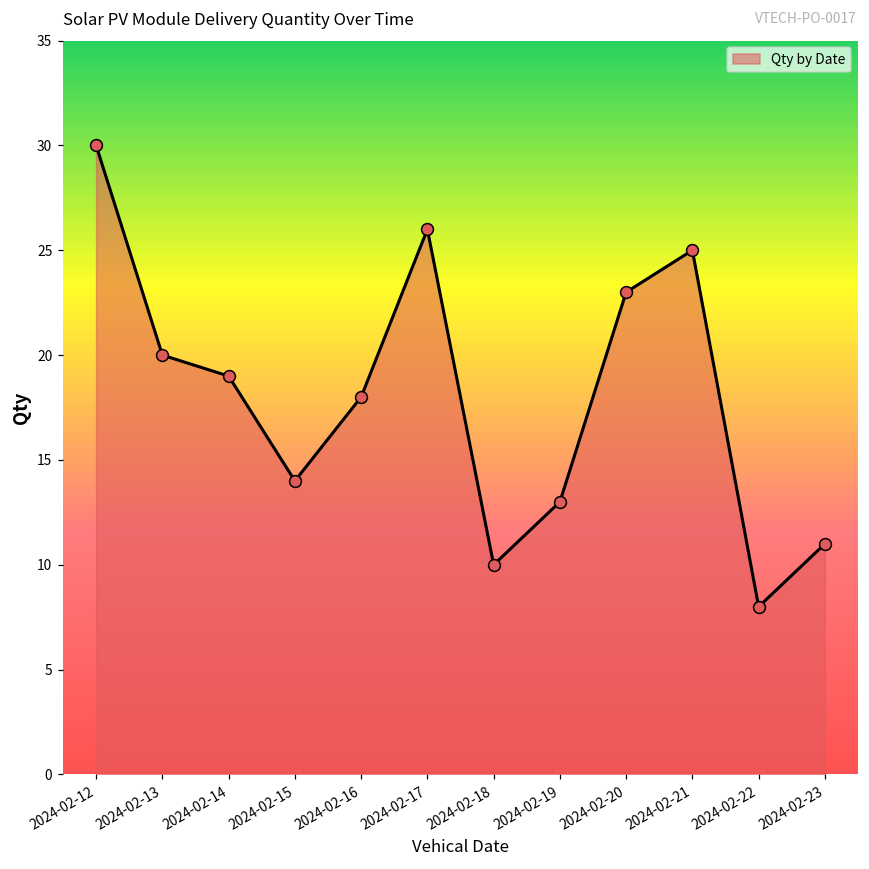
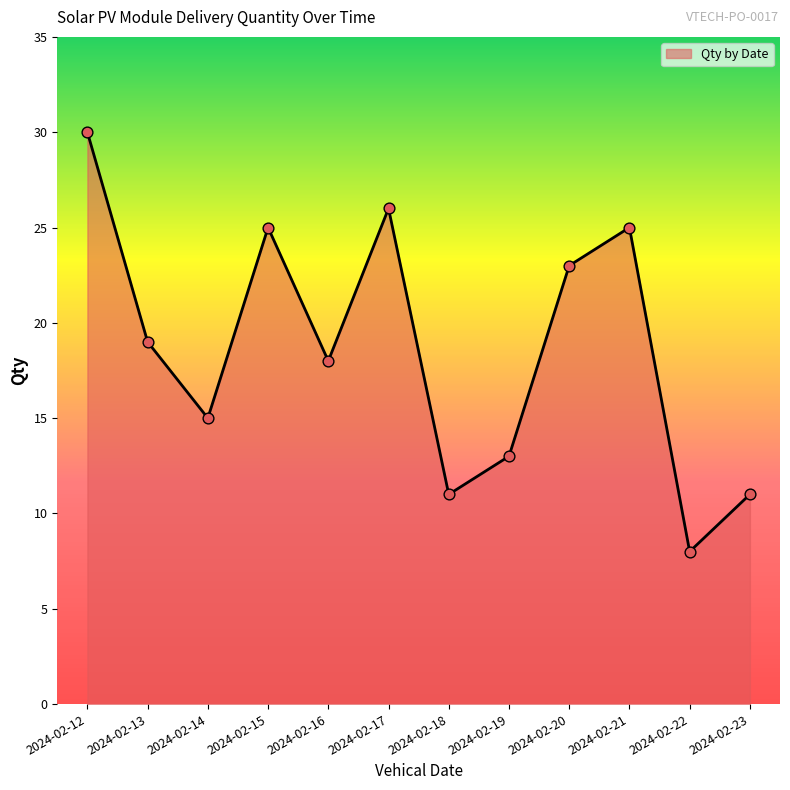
2024-02-13: 20 -> 19
2024-02-14: 19 -> 15
2024-02-15: 14 -> 25
2024-02-18: 10 -> 11
